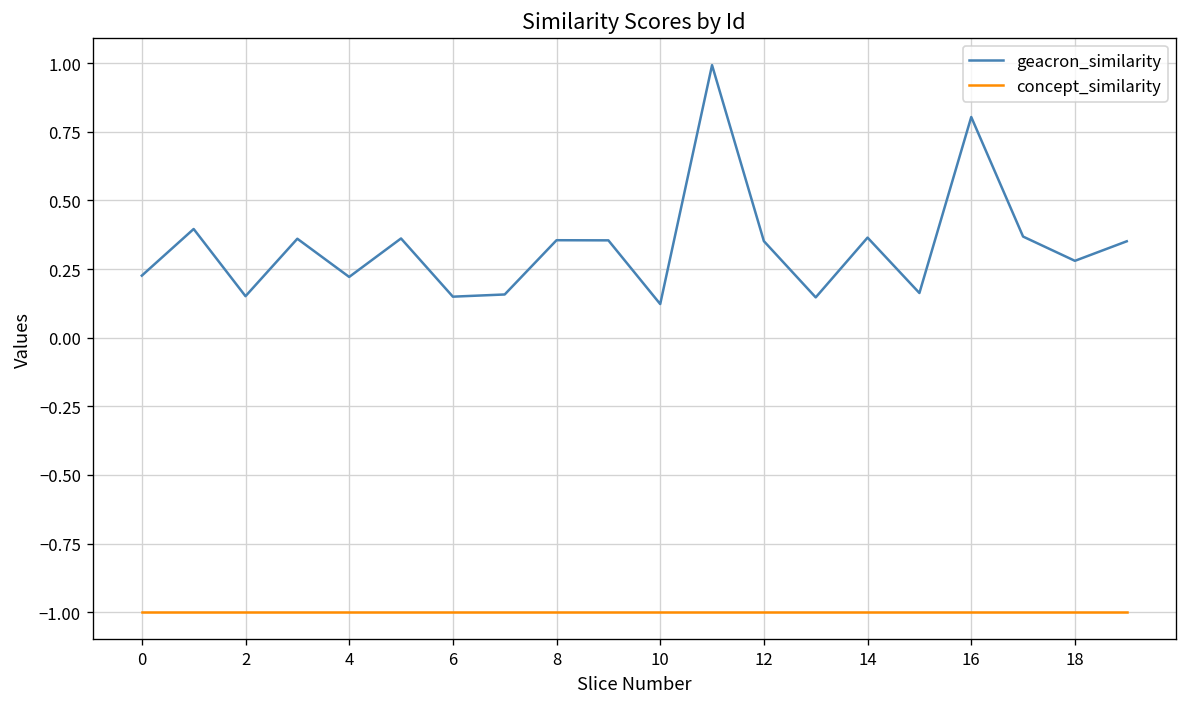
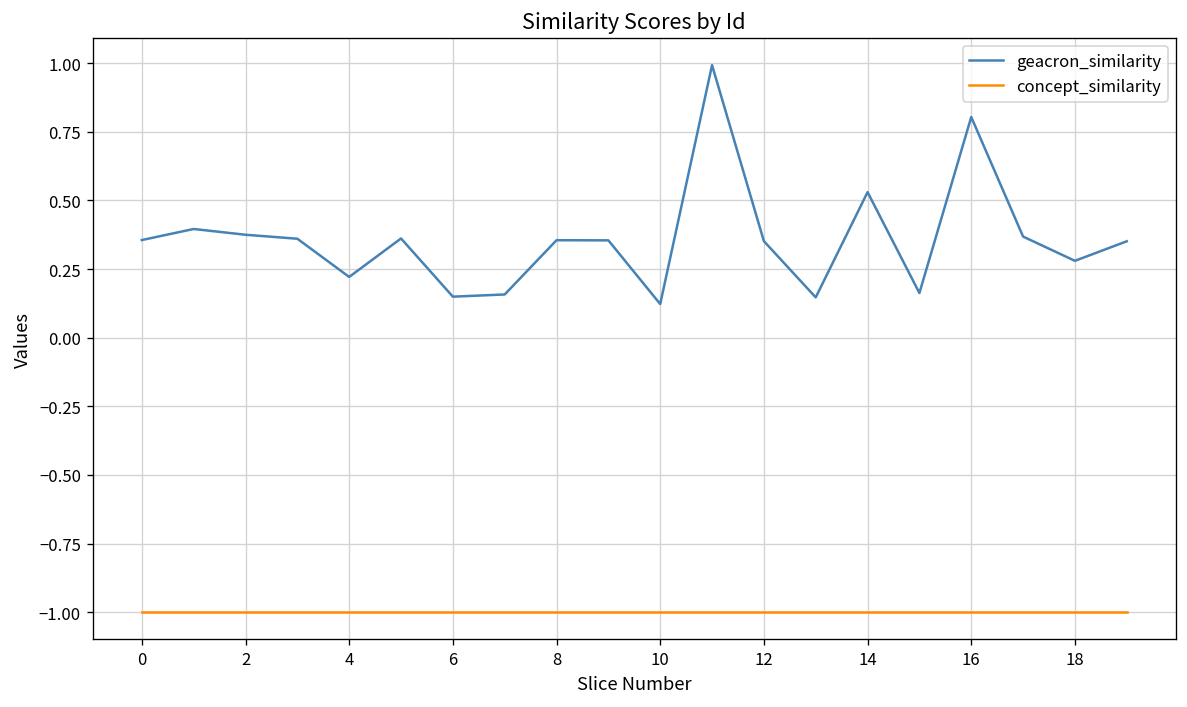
geacron_similarity, 0: 0.23 -> 0.36
geacron_similarity, 2: 0.15 -> 0.38
geacron_similarity, 14: 0.36 -> 0.53
